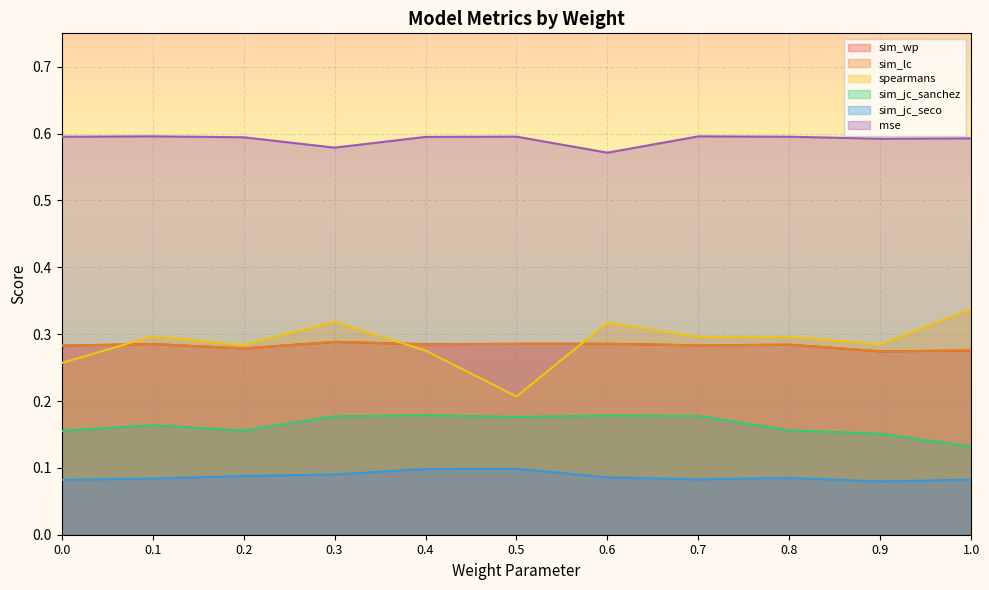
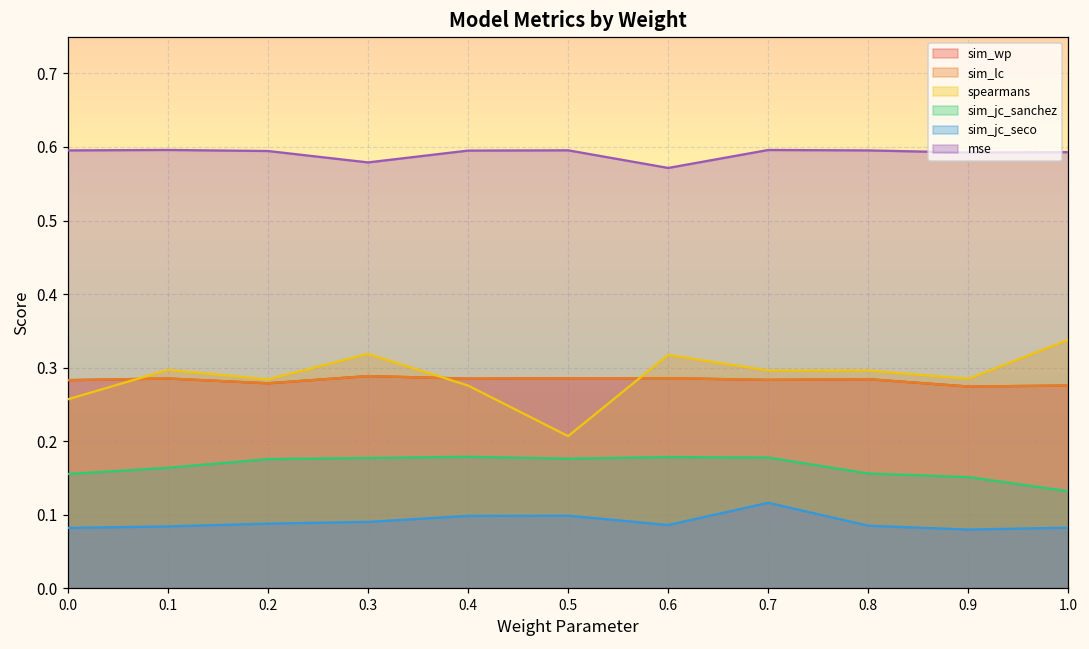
sim_jc_sanchez, 0.2: 0.16 -> 0.18
sim_jc_seco, 0.7: 0.08 -> 0.12
